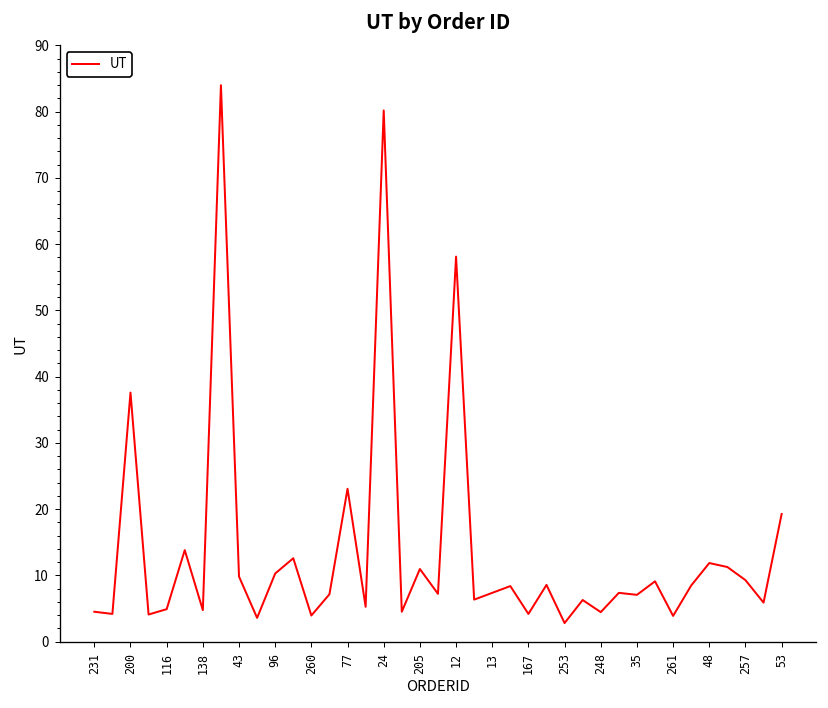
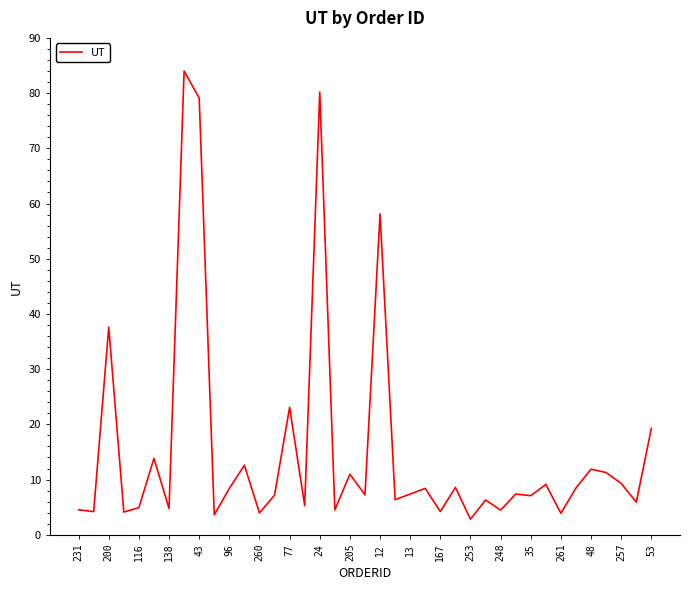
43: 10 -> 79
96: 10 -> 8
